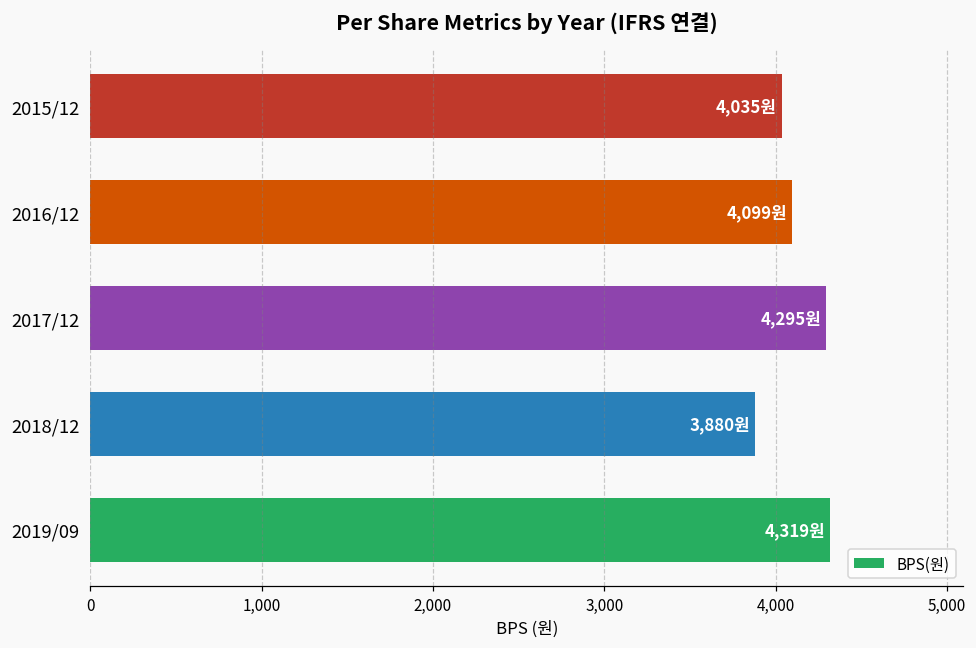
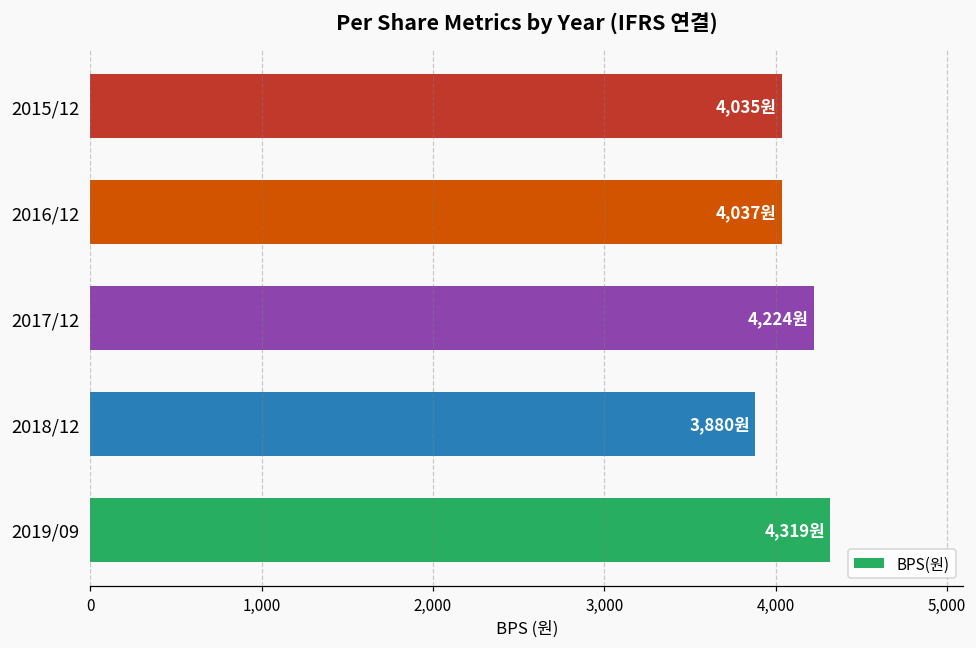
2016/12: 4,099원 -> 4,037원
2017/12: 4,295원 -> 4,224원
